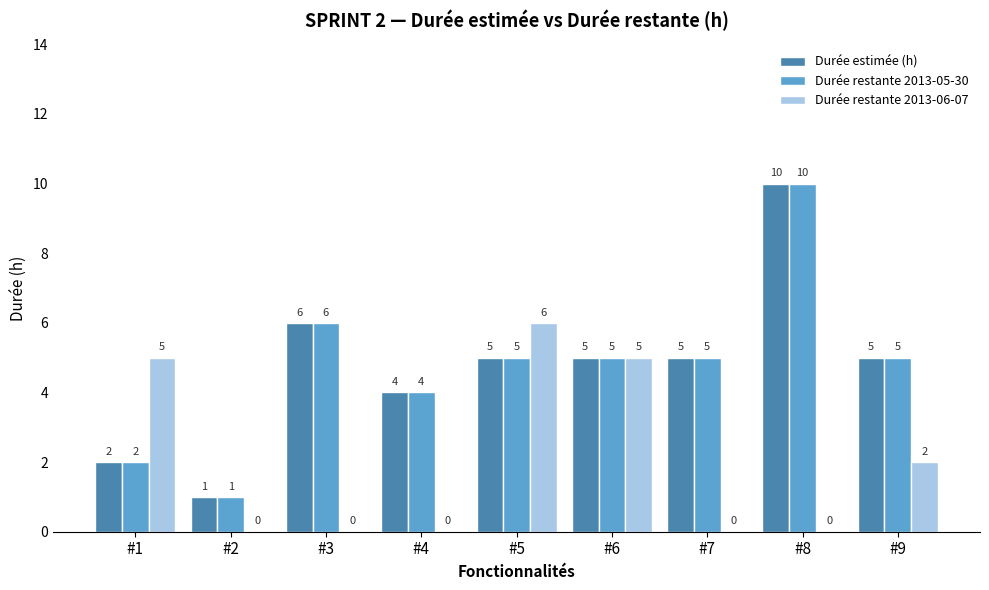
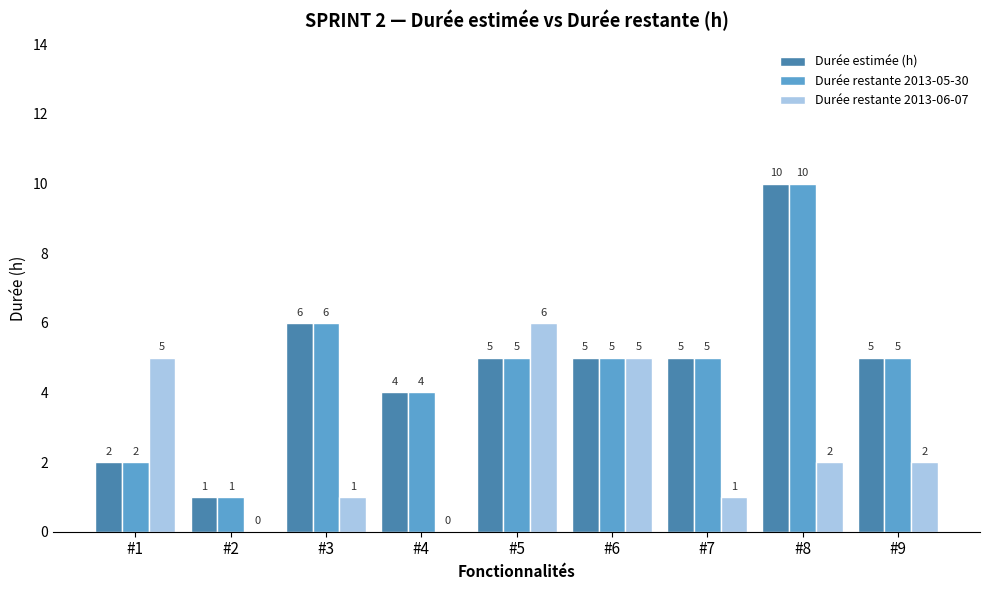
Durée restante 2013-06-07, #3: 0 -> 1
Durée restante 2013-06-07, #7: 0 -> 1
Durée restante 2013-06-07, #8: 0 -> 2
